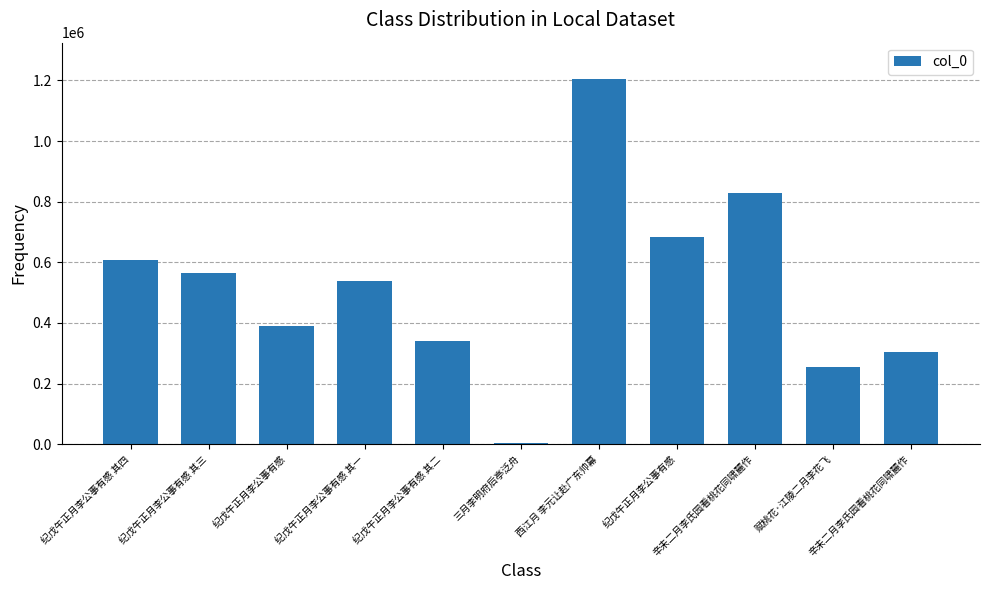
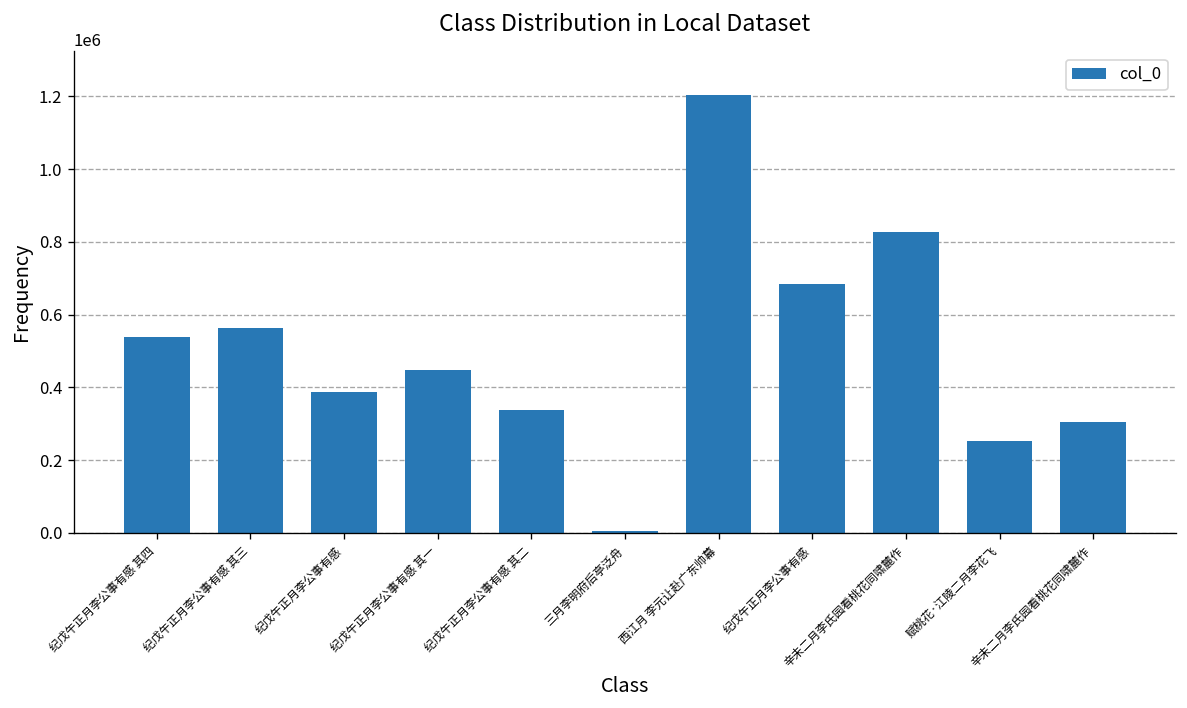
纪戊午正月李公事有感 其四: 610000 -> 540000
纪戊午正月李公事有感 其一: 540000 -> 450000
